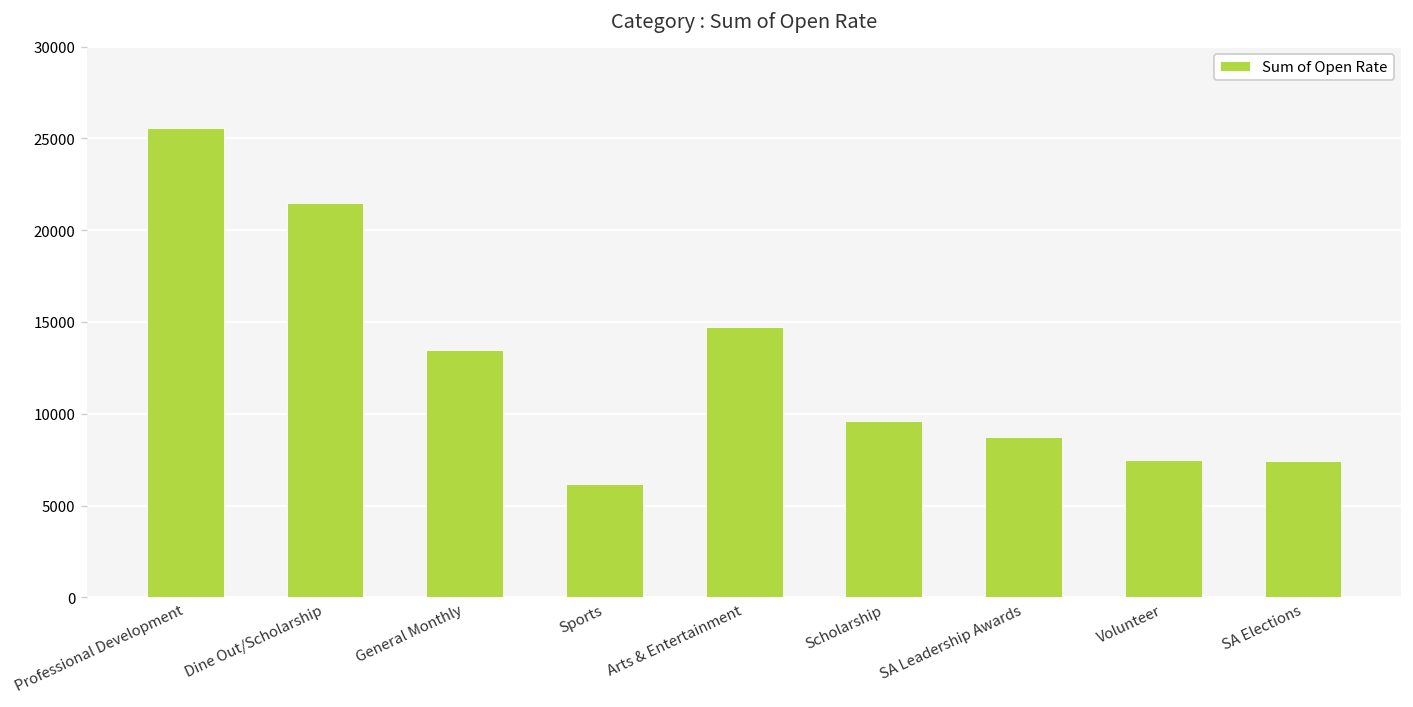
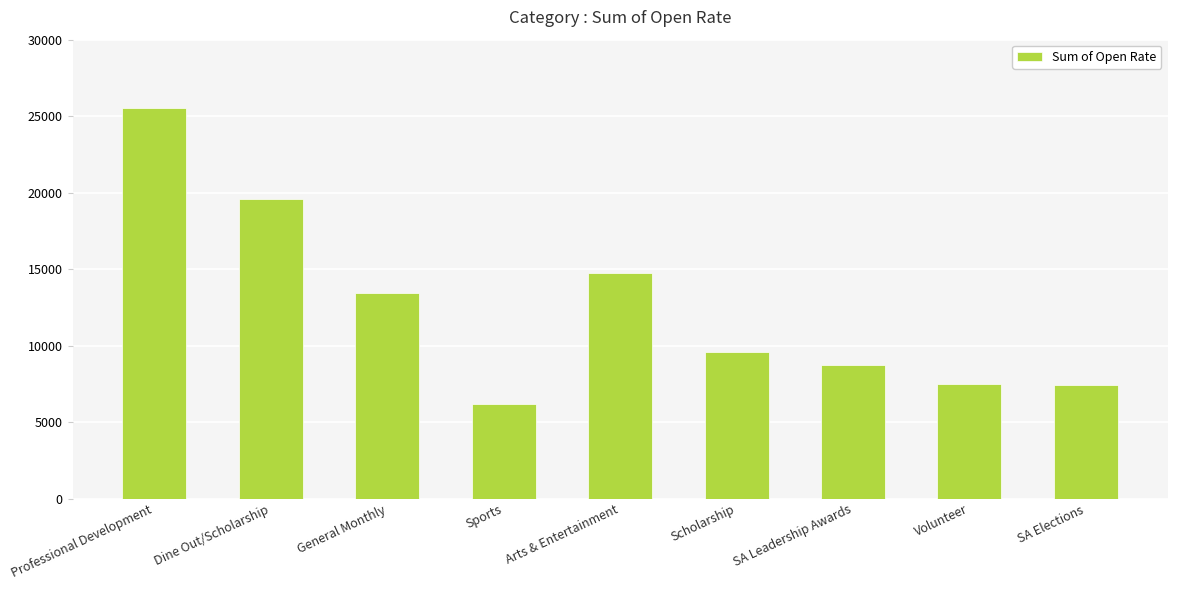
Dine Out/Scholarship: 21500 -> 19600
